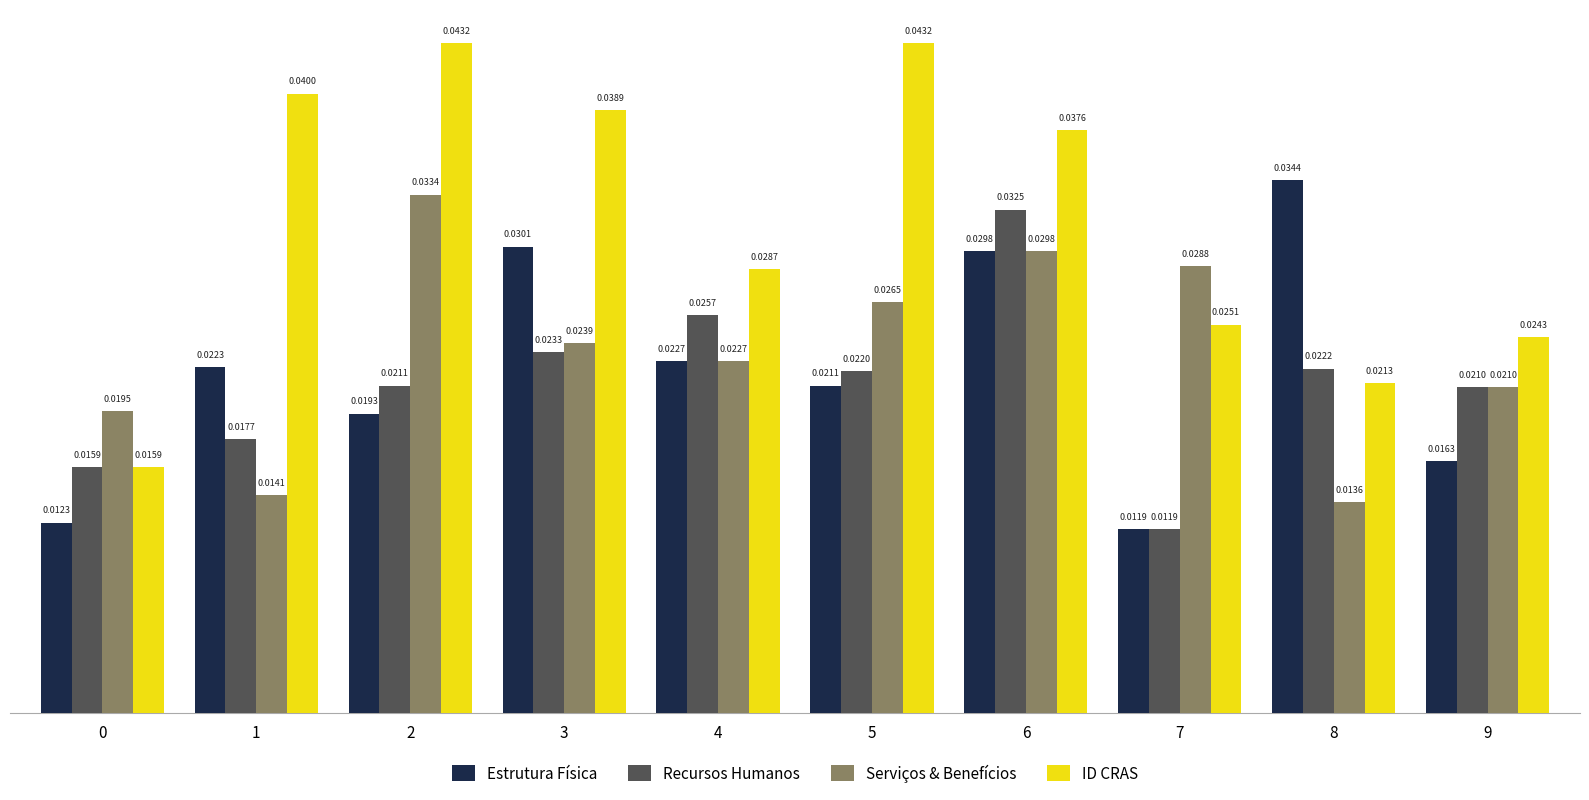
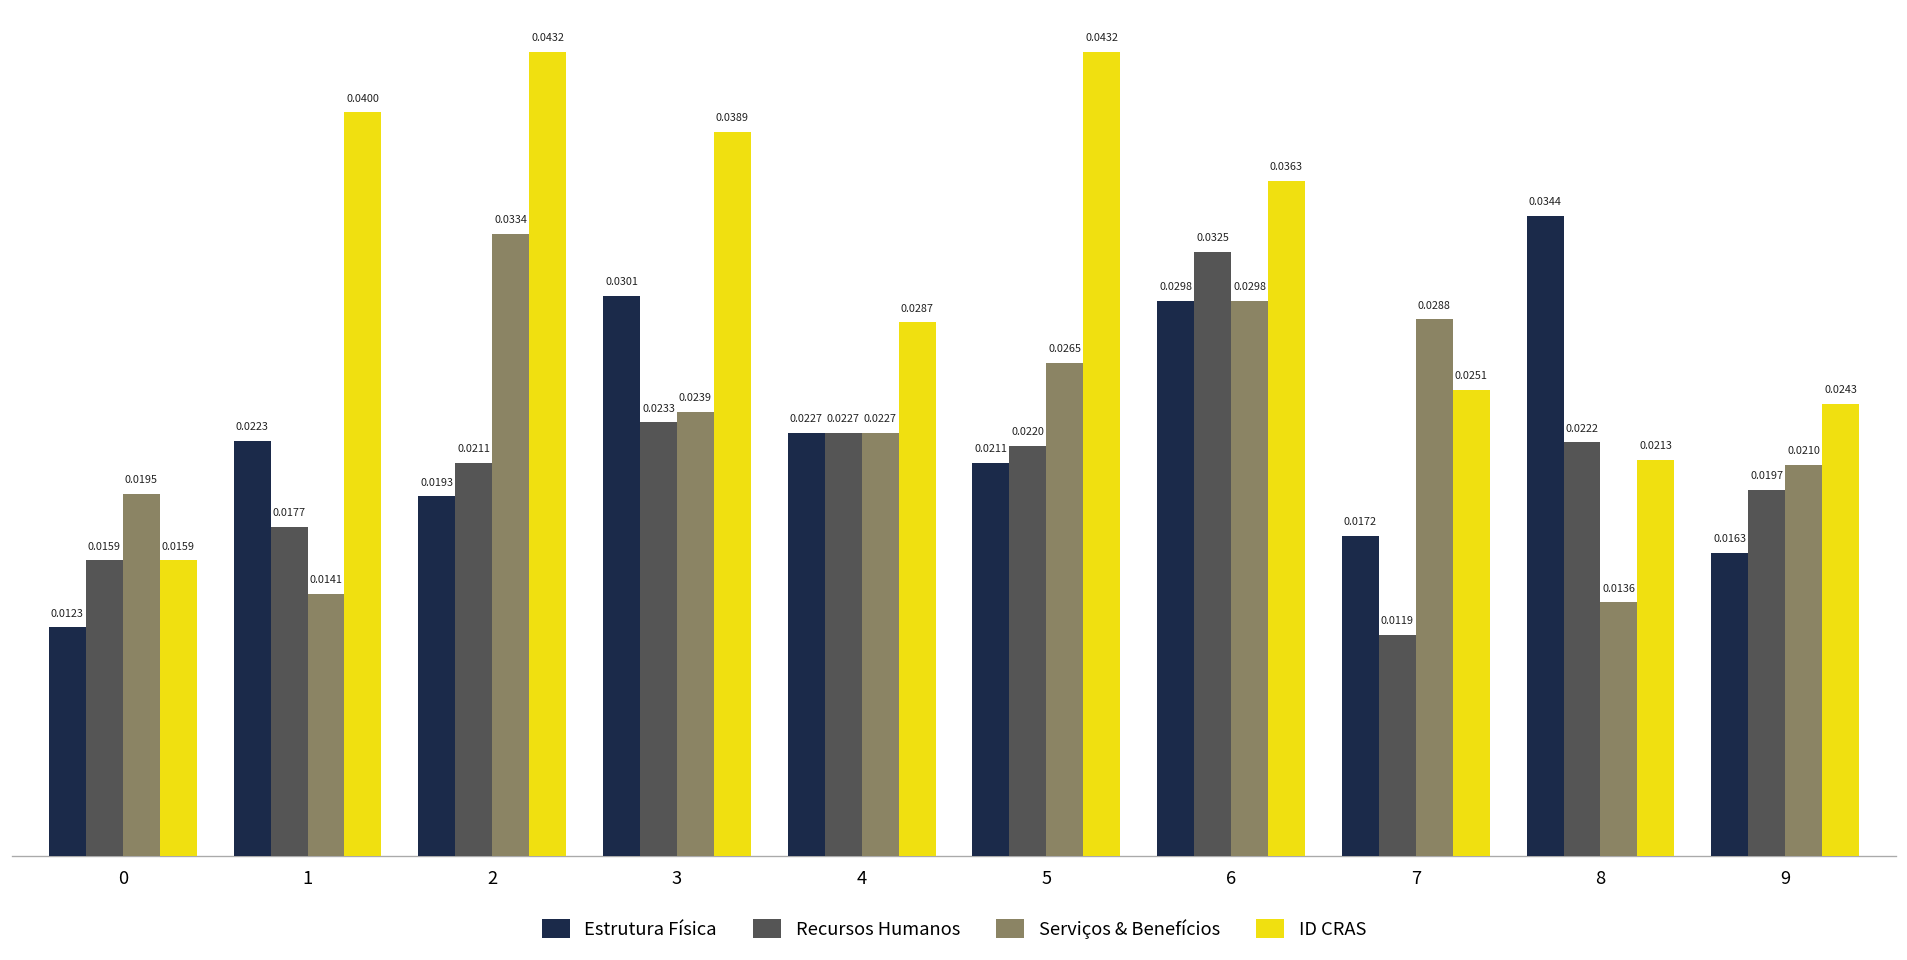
Recursos Humanos, 4: 0.0257 -> 0.0227
ID CRAS, 6: 0.0376 -> 0.0363
Estrutura Física, 7: 0.0119 -> 0.0172
Recursos Humanos, 9: 0.0210 -> 0.0197
